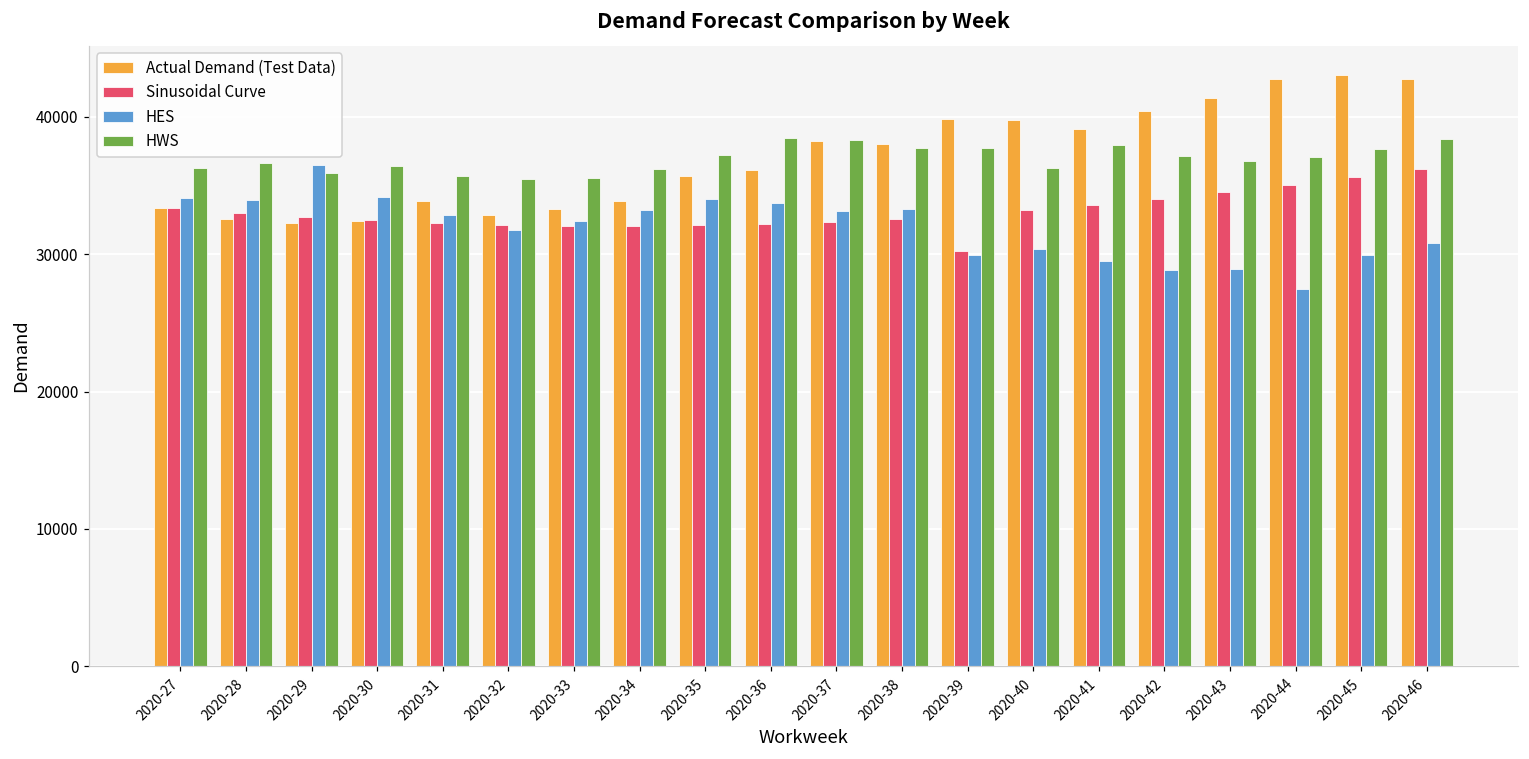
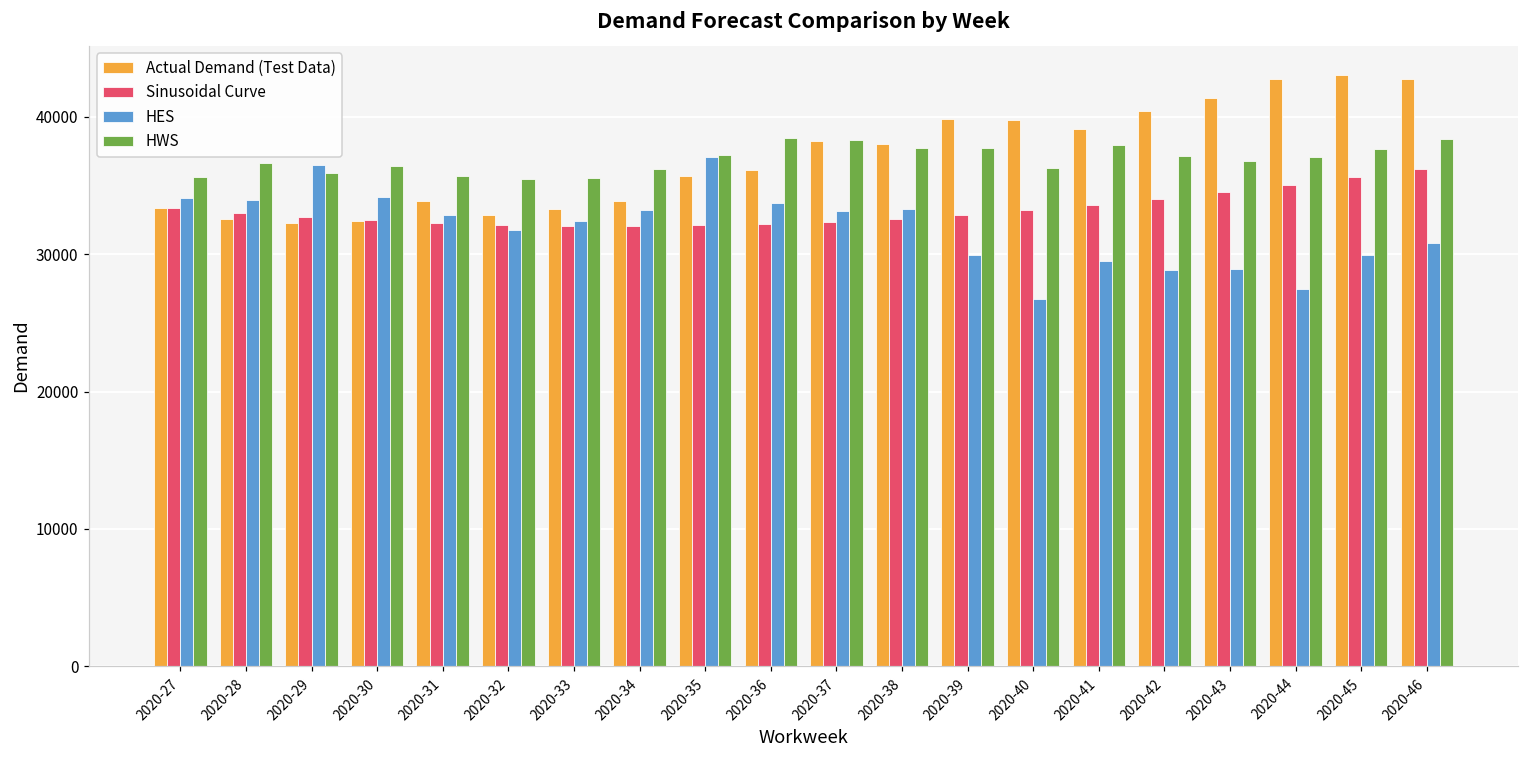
HWS, 2020-27: 36300 -> 35600
HES, 2020-35: 34000 -> 37100
Sinusoidal Curve, 2020-39: 30300 -> 32900
HES, 2020-40: 30400 -> 26700
